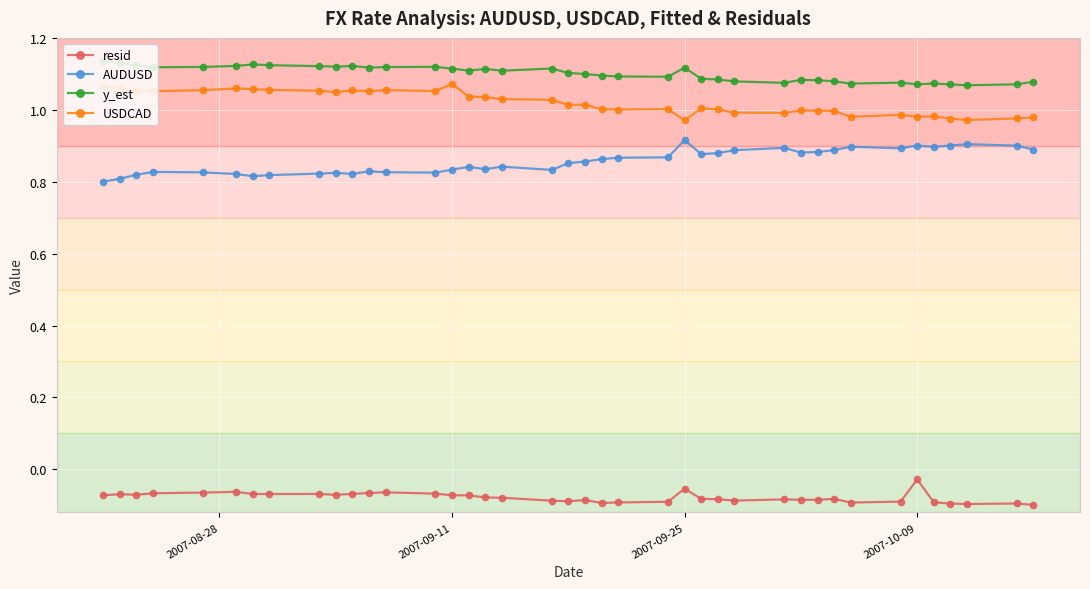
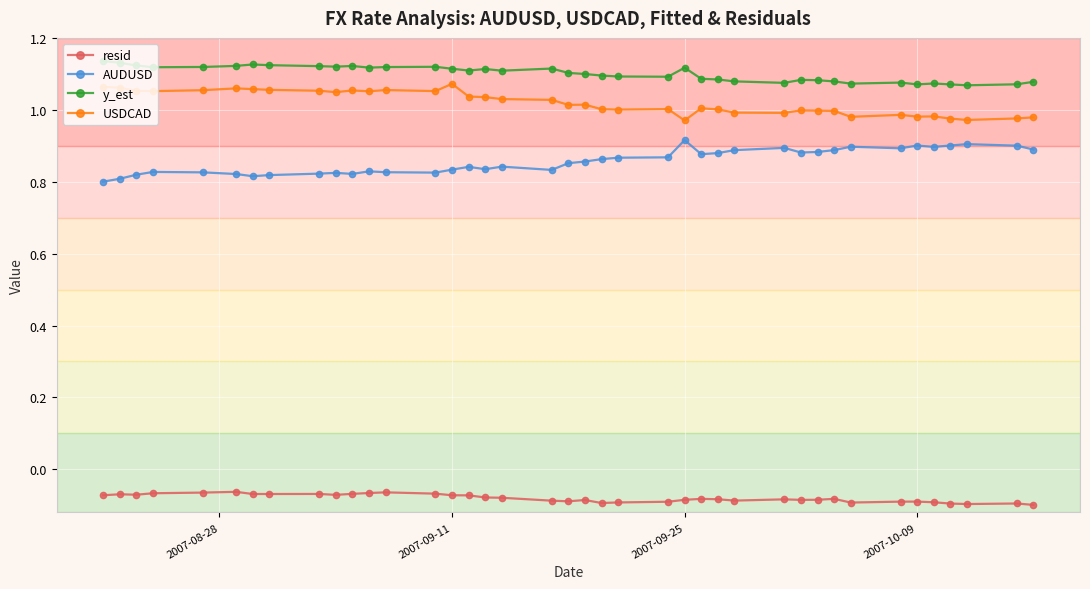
resid, 2007-09-25: -0.05 -> -0.08
resid, 2007-10-09: -0.03 -> -0.09
